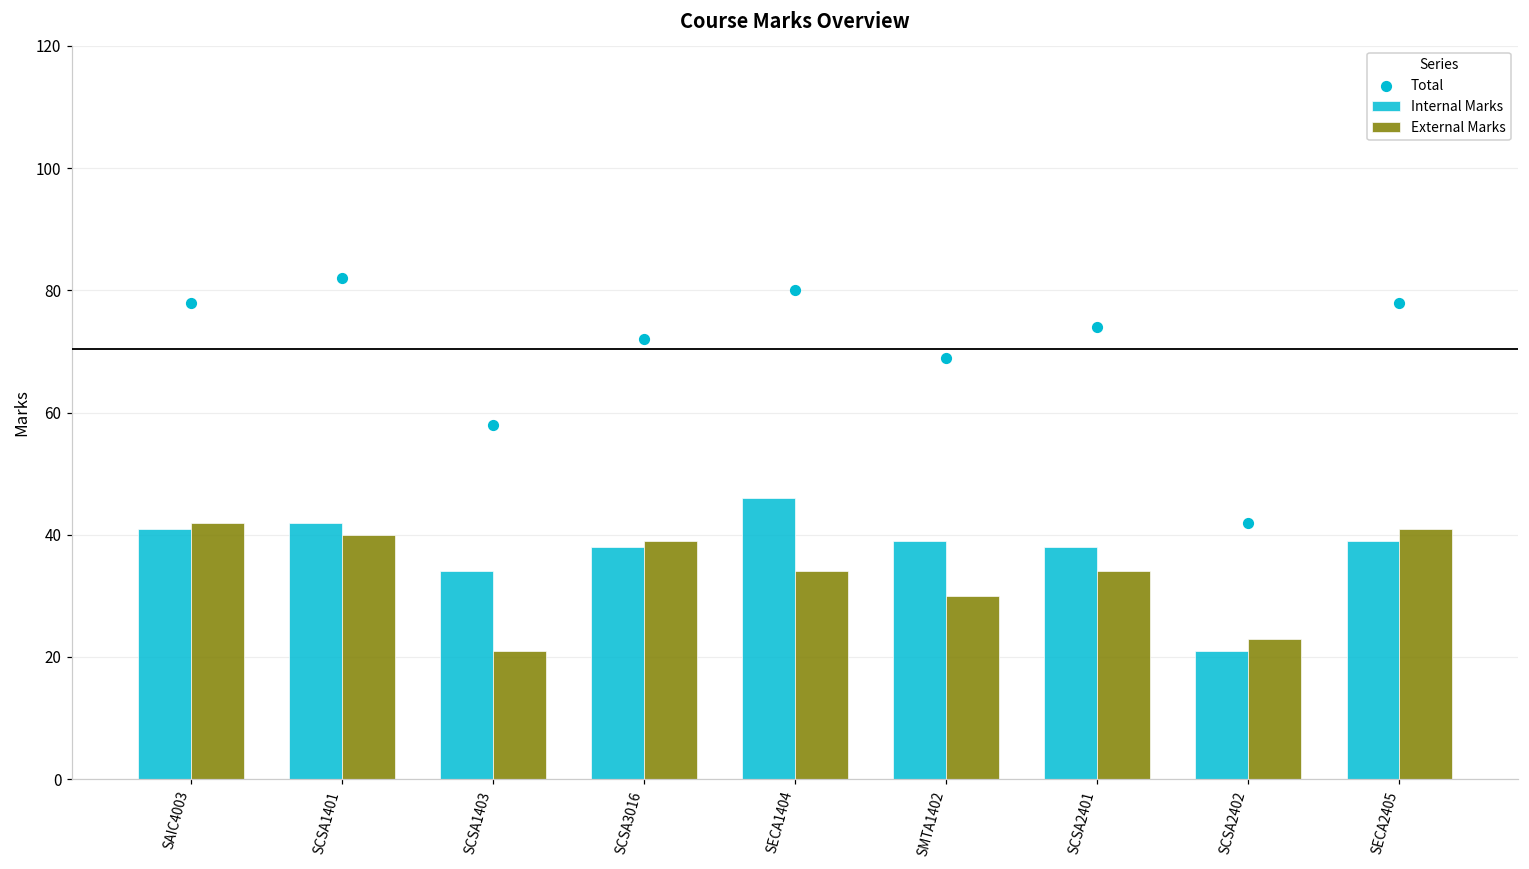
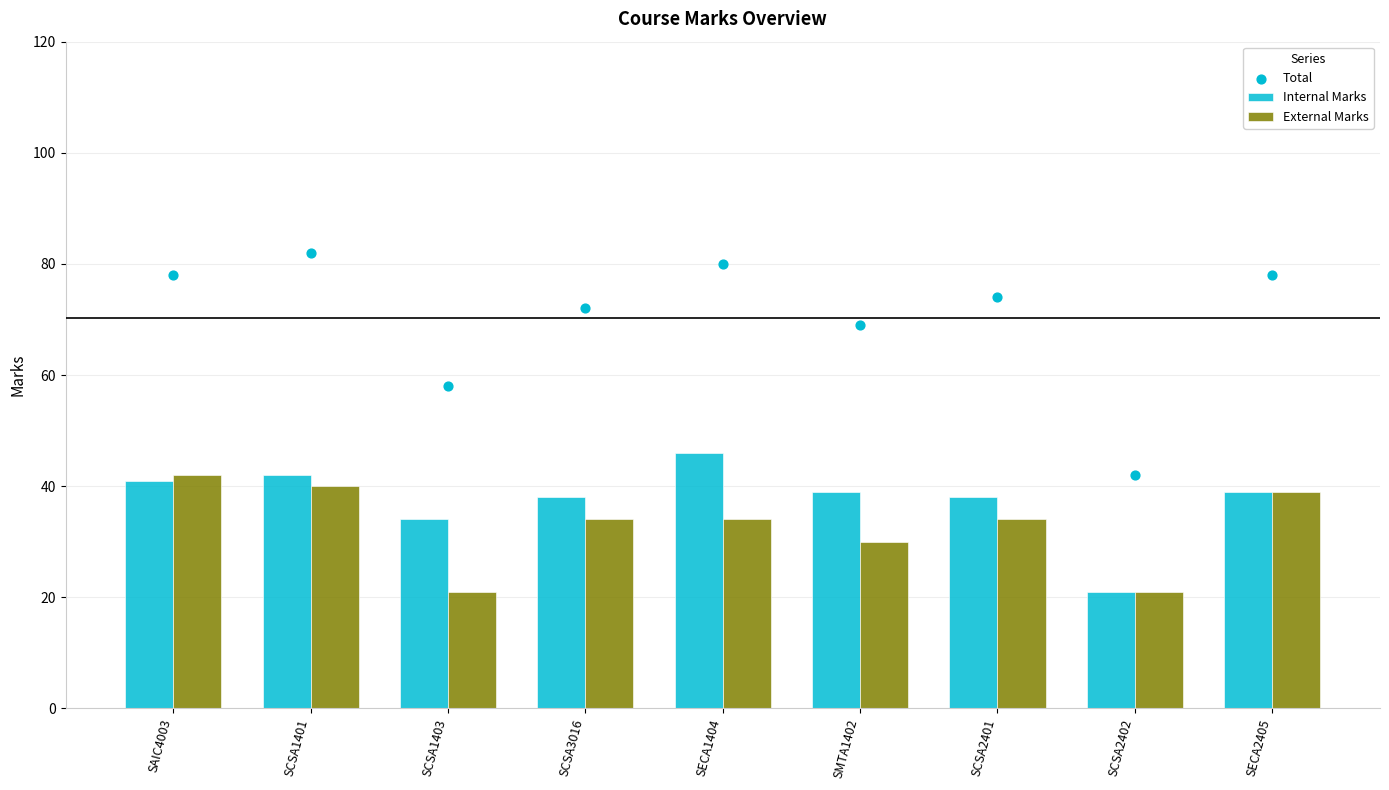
External Marks, SCSA3016: 39 -> 34
External Marks, SCSA2402: 23 -> 21
External Marks, SECA2405: 41 -> 39
